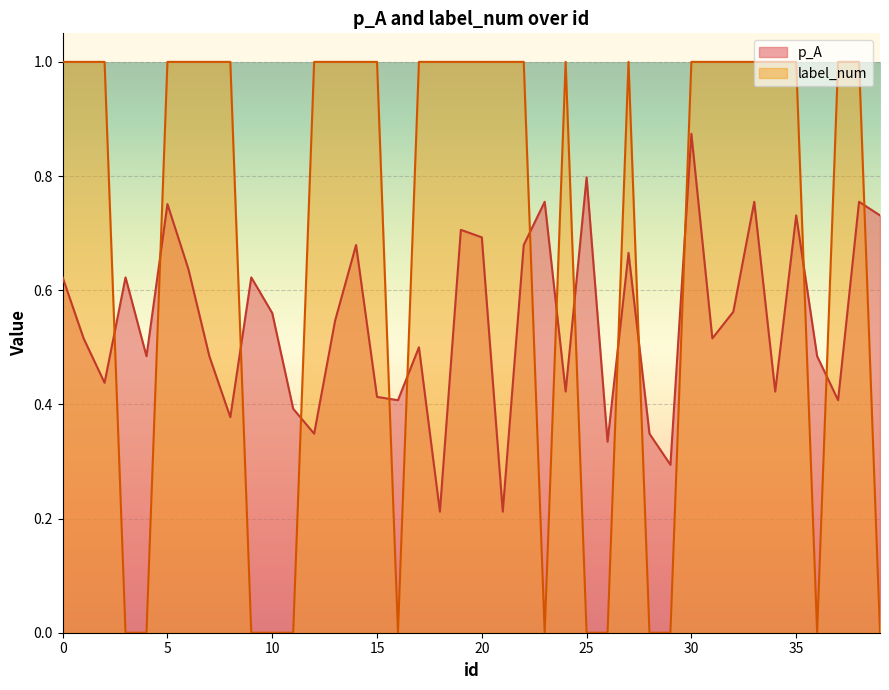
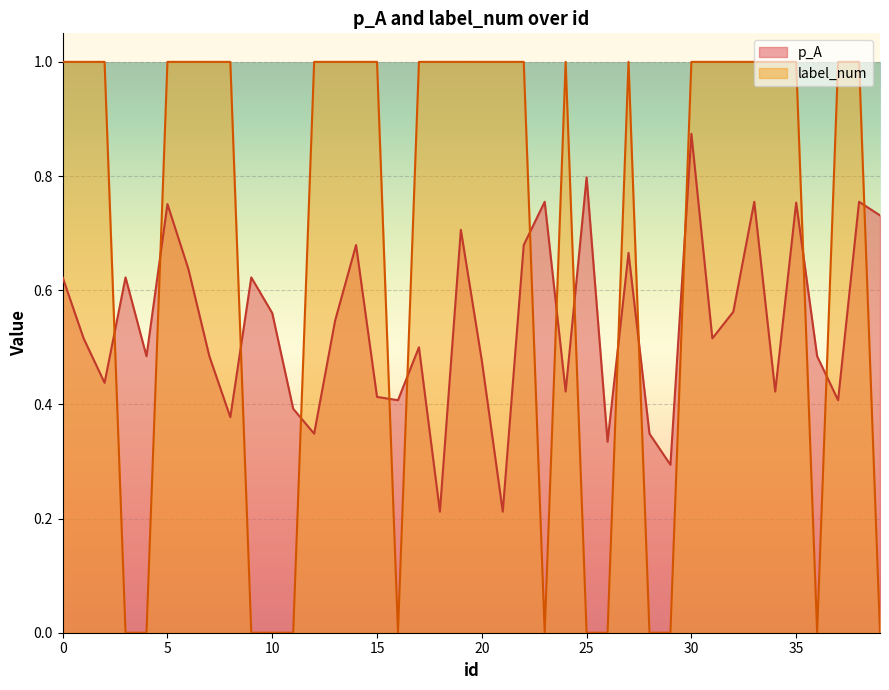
p_A, 20: 0.69 -> 0.48
p_A, 35: 0.73 -> 0.75
